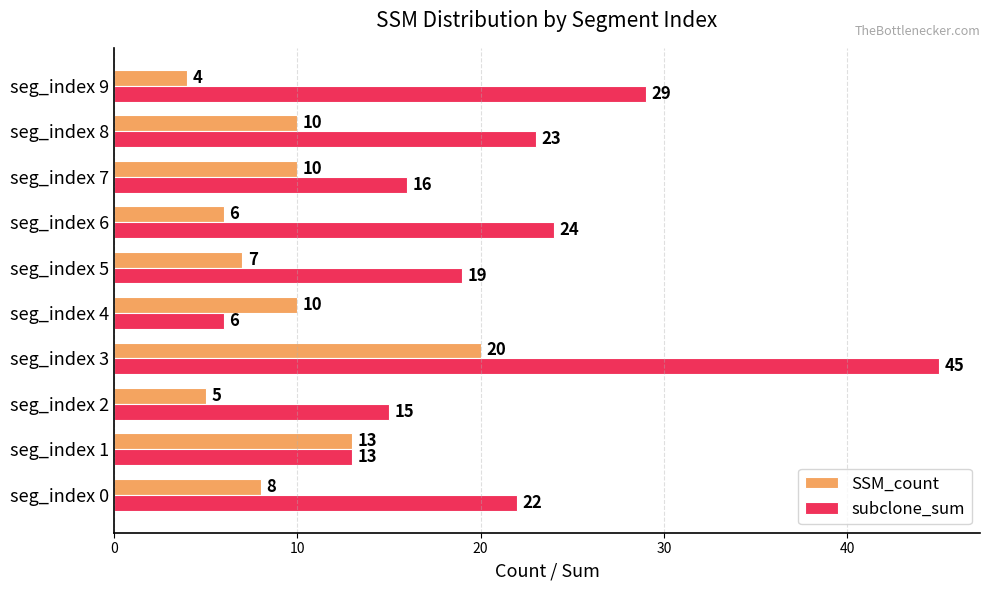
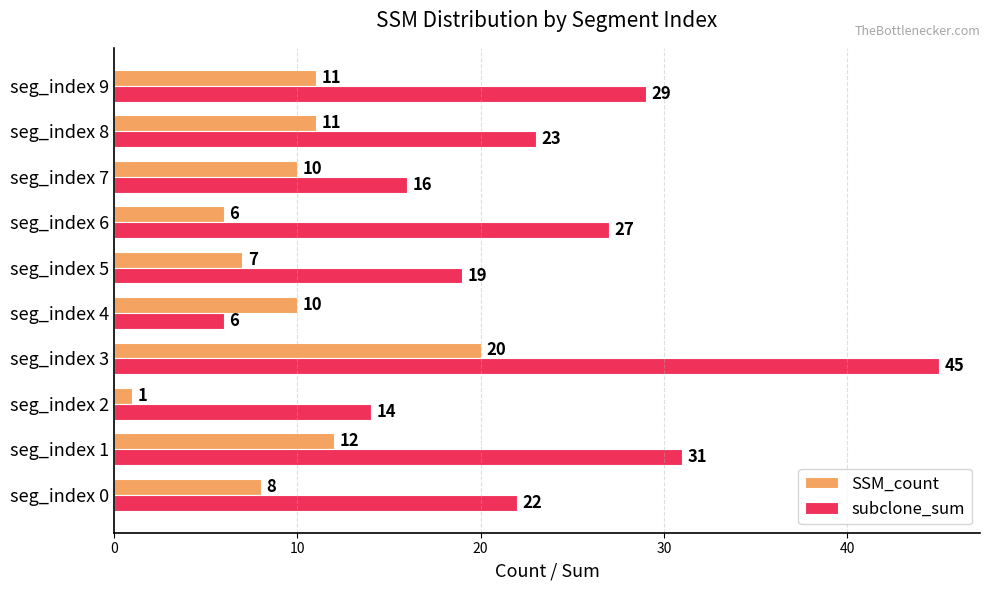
SSM_count, seg_index 9: 4 -> 11
SSM_count, seg_index 8: 10 -> 11
subclone_sum, seg_index 6: 24 -> 27
SSM_count, seg_index 2: 5 -> 1
subclone_sum, seg_index 2: 15 -> 14
SSM_count, seg_index 1: 13 -> 12
subclone_sum, seg_index 1: 13 -> 31
